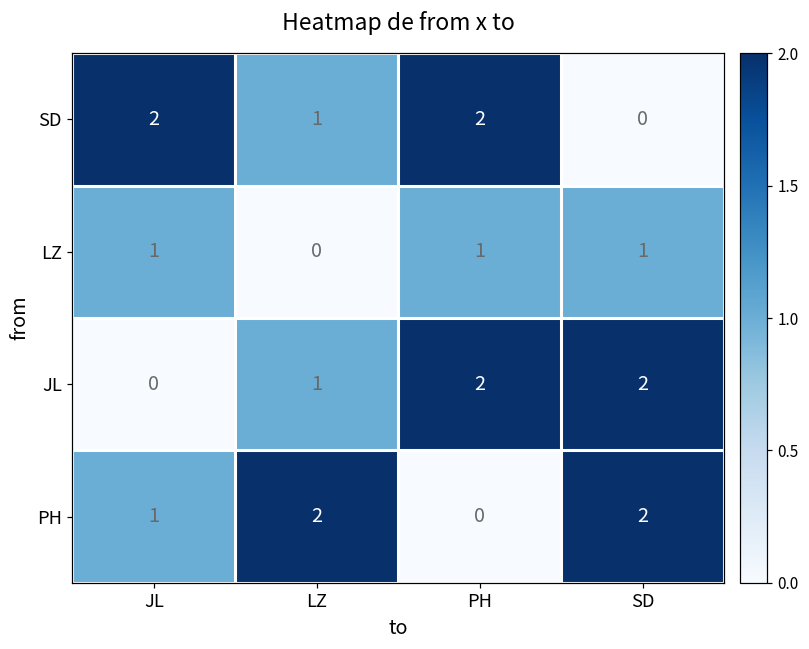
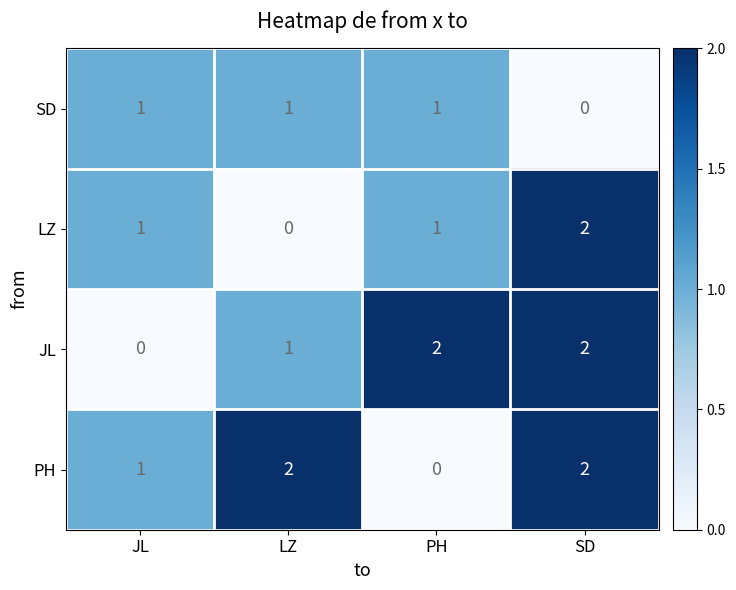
SD, JL: 2 -> 1
SD, PH: 2 -> 1
LZ, SD: 1 -> 2
